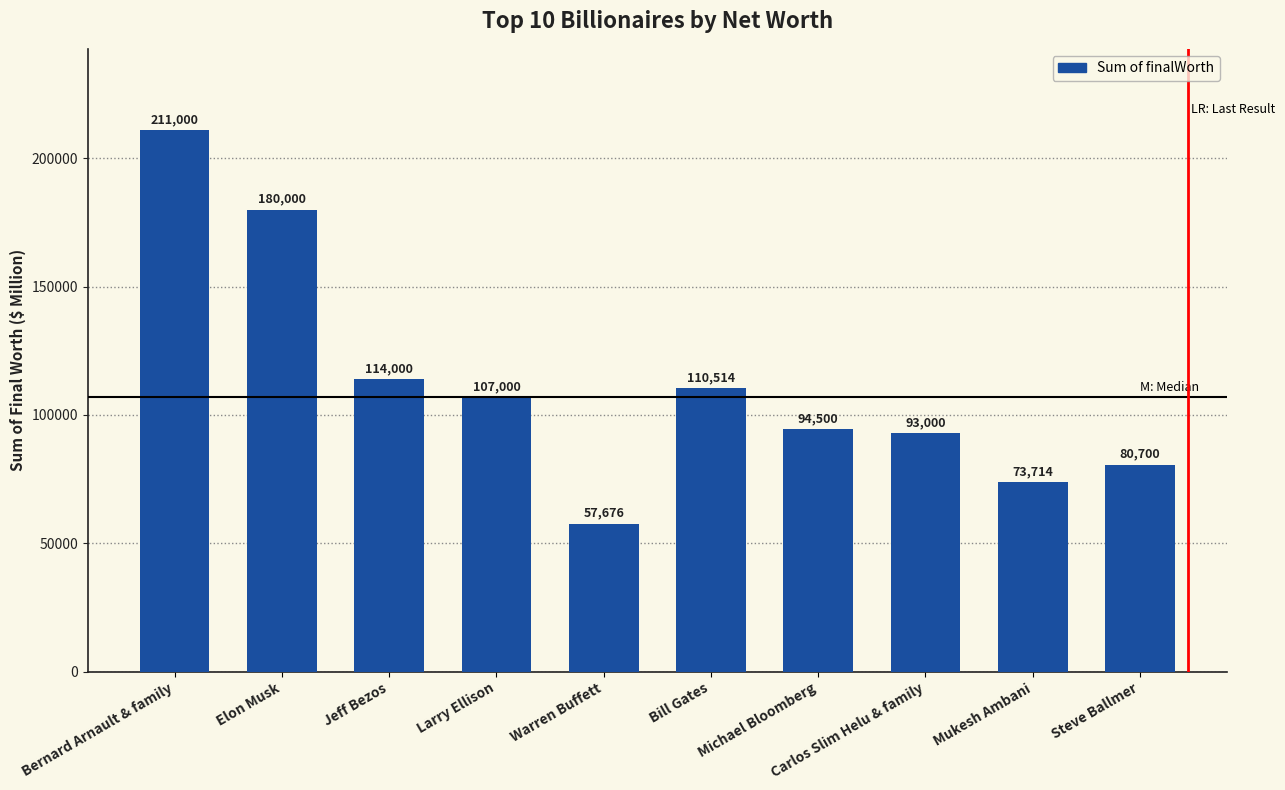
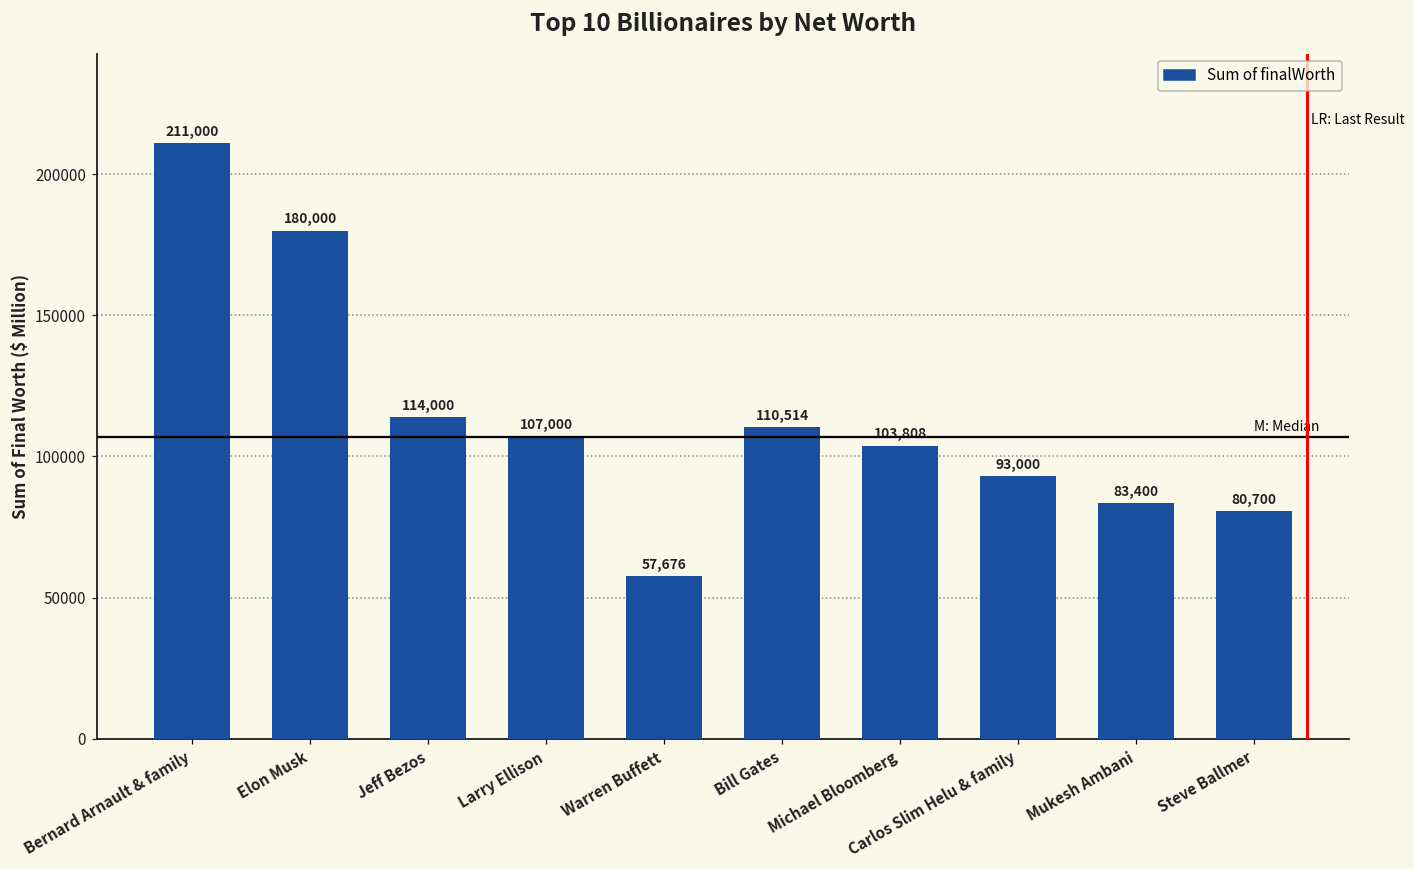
Michael Bloomberg: 94,500 -> 103,808
Mukesh Ambani: 73,714 -> 83,400
